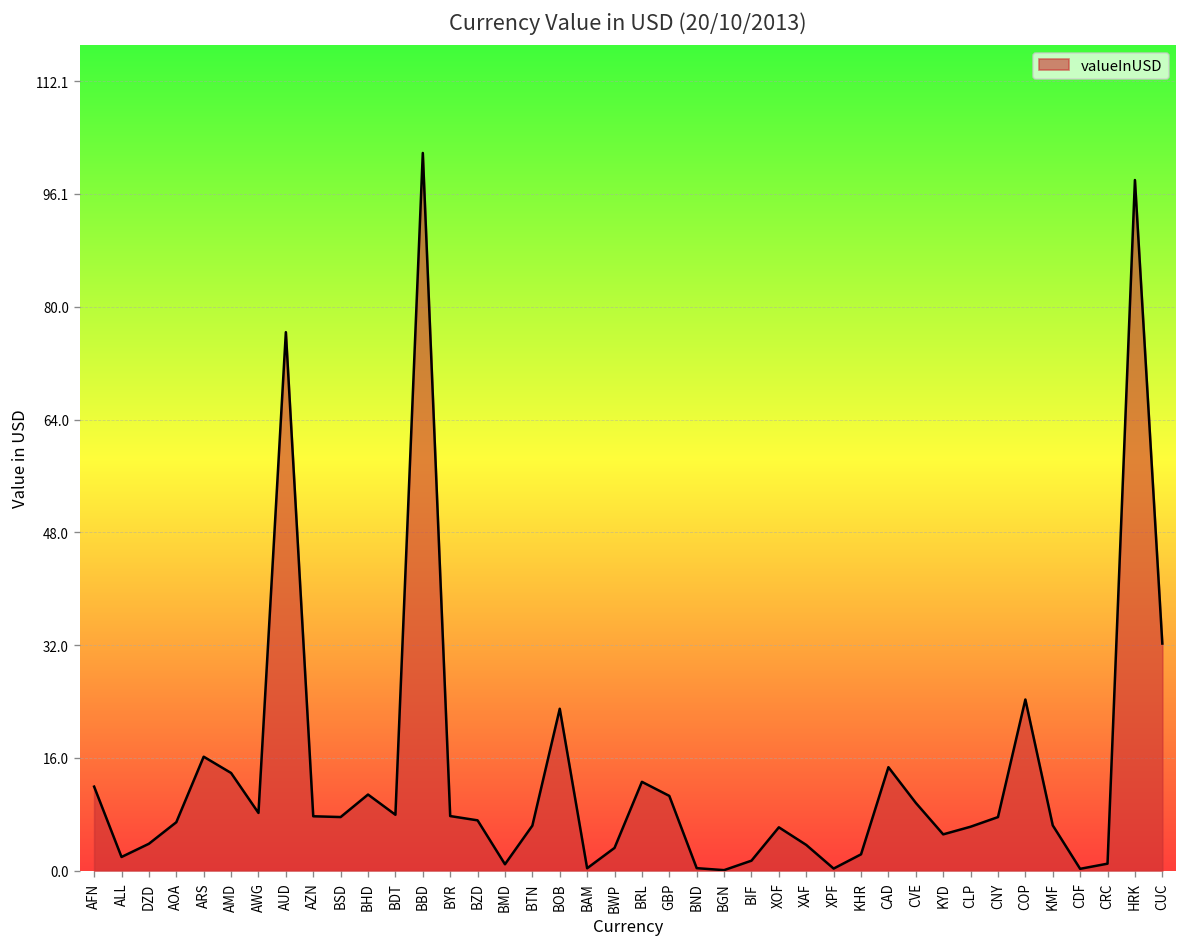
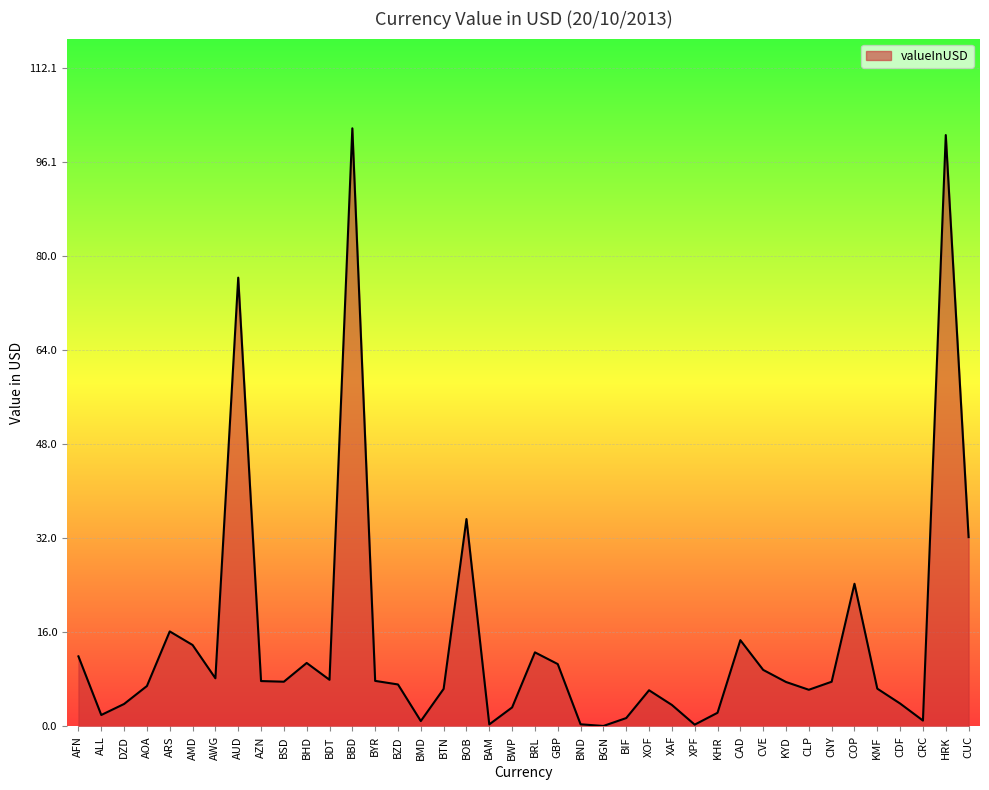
BOB: 23 -> 35
KYD: 5 -> 8
CDF: 0 -> 4
HRK: 98 -> 101
